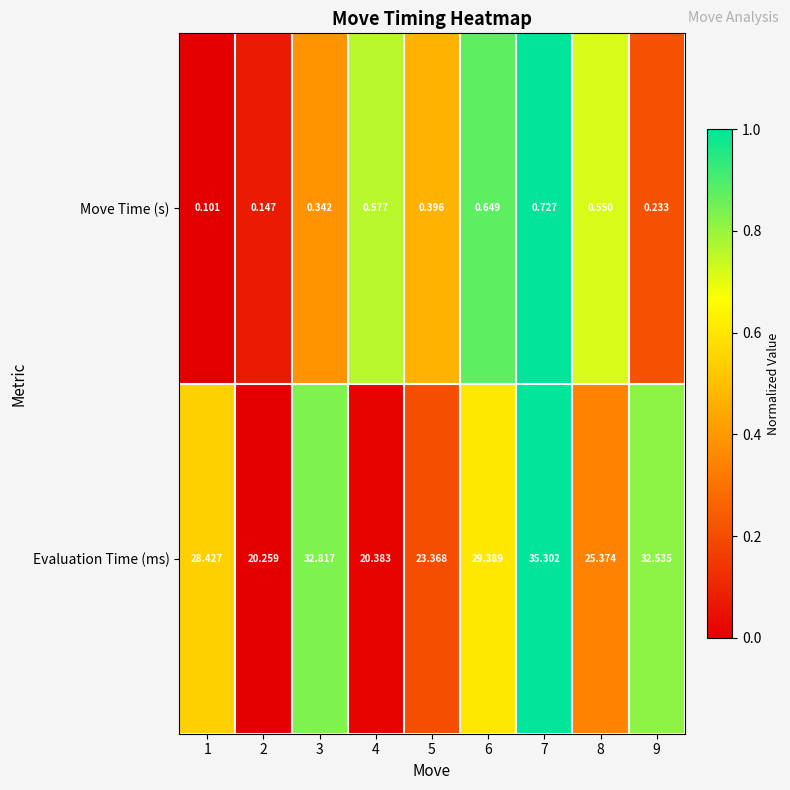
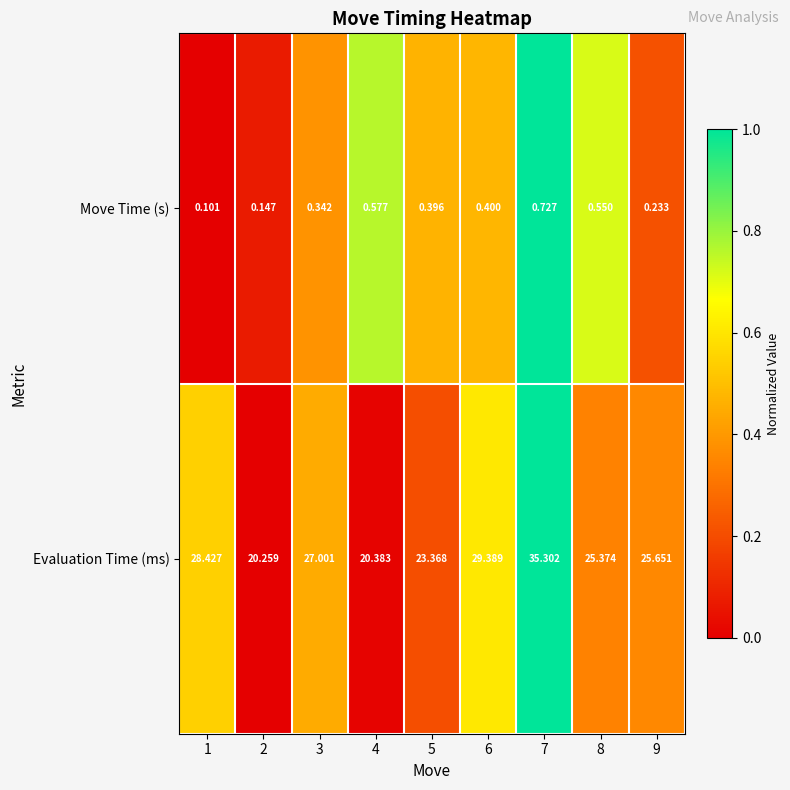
Move Time (s), 6: 0.649 -> 0.400
Evaluation Time (ms), 3: 32.817 -> 27.001
Evaluation Time (ms), 9: 32.535 -> 25.651
